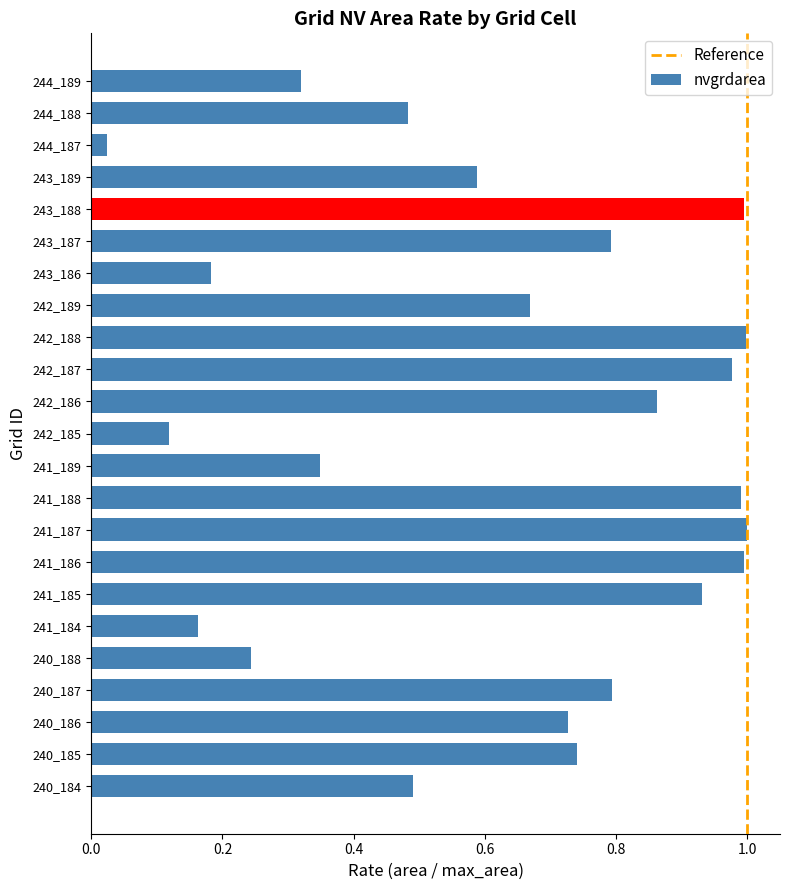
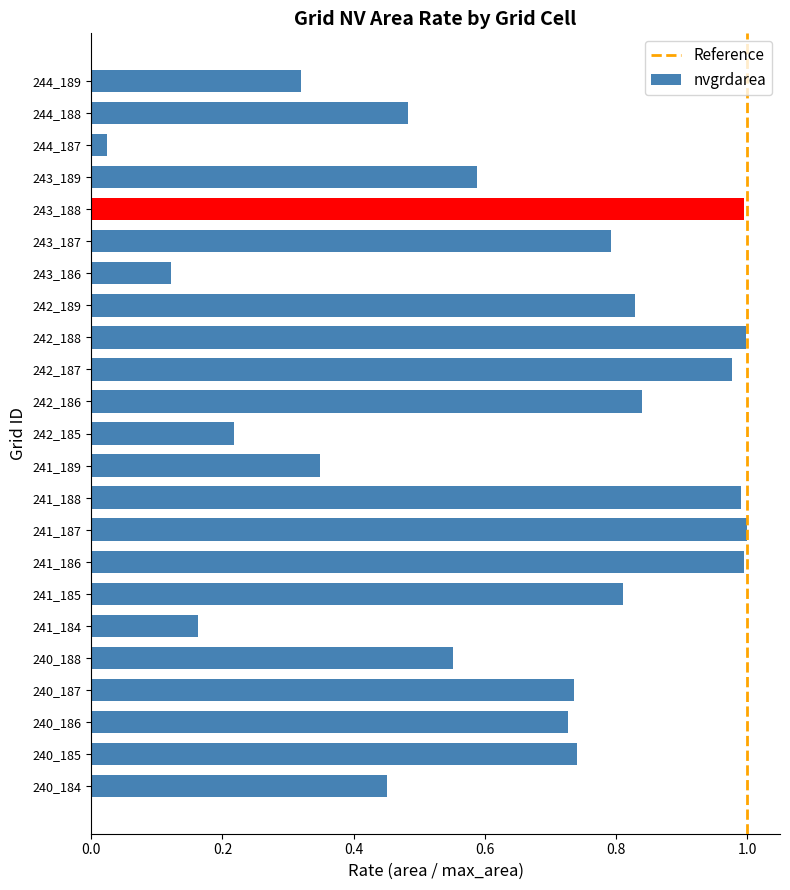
243_186: 0.18 -> 0.12
242_189: 0.67 -> 0.83
242_186: 0.86 -> 0.84
242_185: 0.12 -> 0.22
241_185: 0.93 -> 0.81
240_188: 0.24 -> 0.55
240_187: 0.79 -> 0.74
240_184: 0.49 -> 0.45
